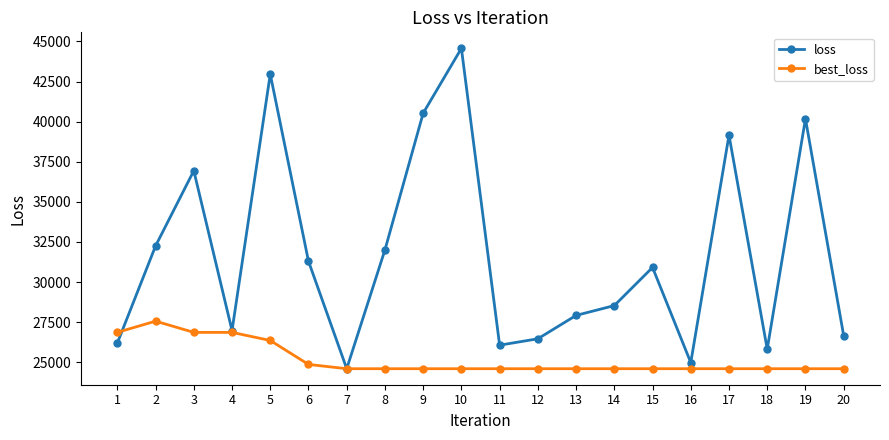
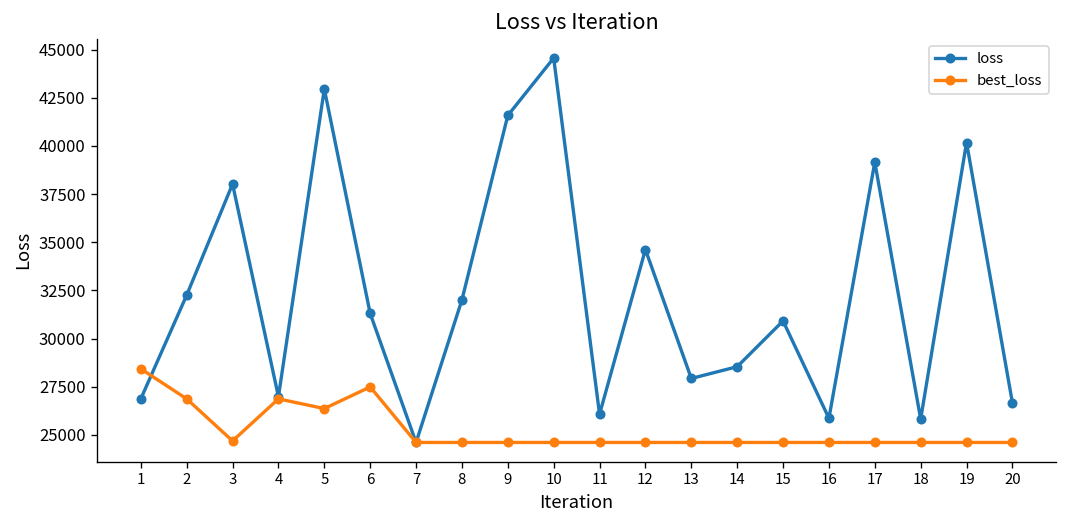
loss, 1: 26200 -> 26900
best_loss, 1: 26900 -> 28400
best_loss, 2: 27600 -> 26900
loss, 3: 36900 -> 38000
best_loss, 3: 26900 -> 24700
best_loss, 6: 24900 -> 27500
loss, 9: 40500 -> 41600
loss, 12: 26500 -> 34600
loss, 16: 25000 -> 25900
